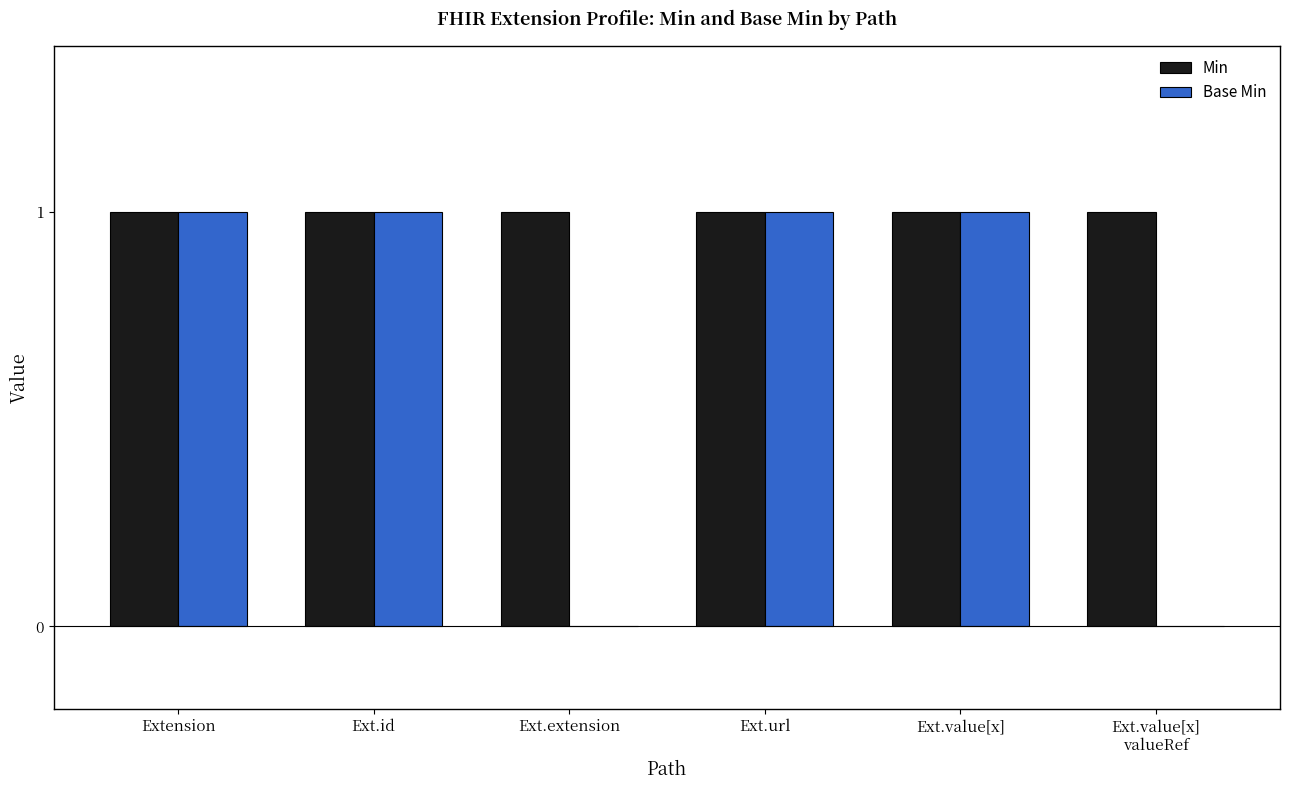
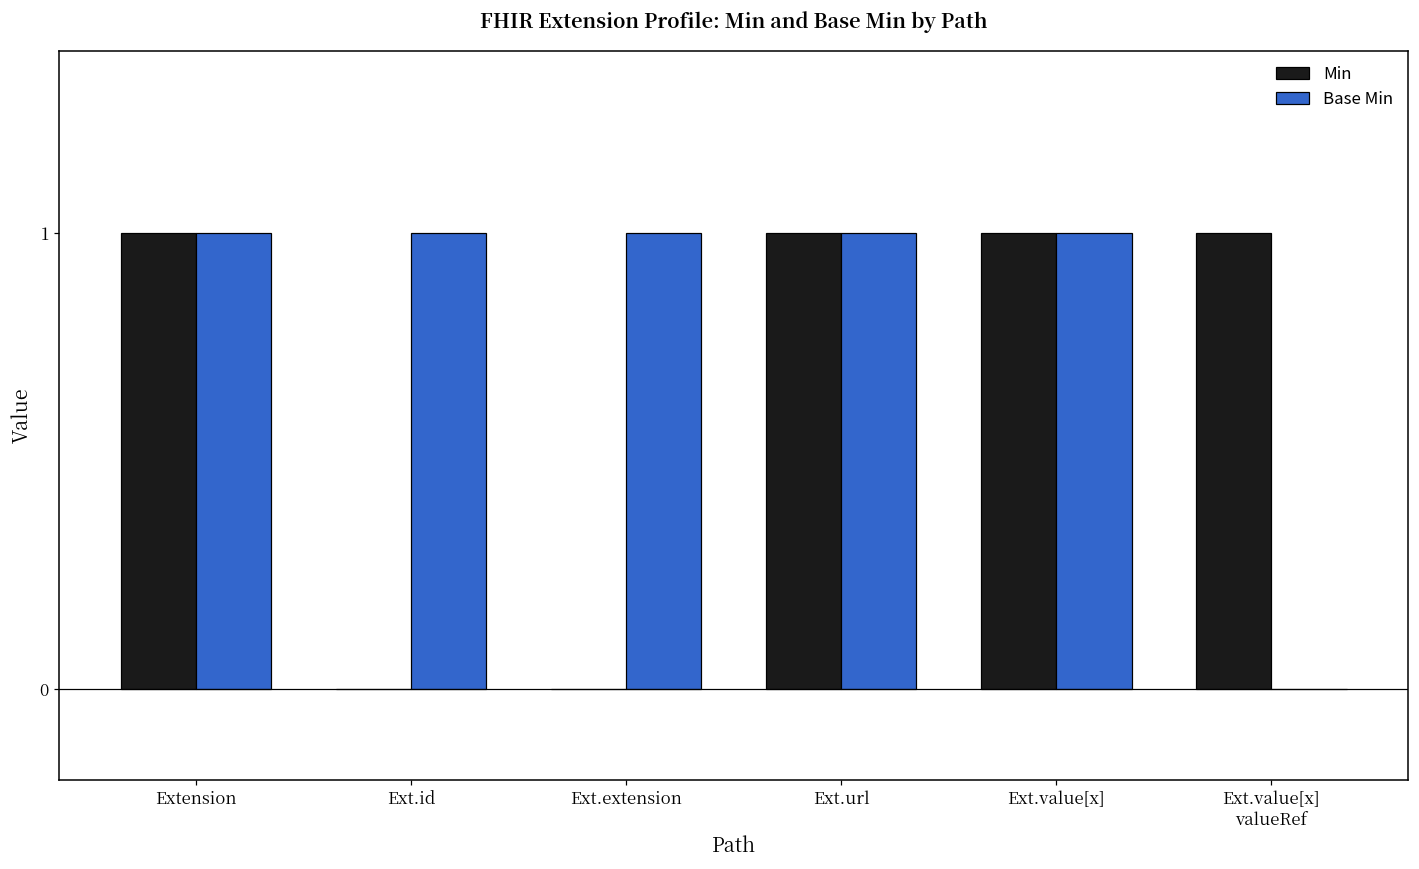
Min, Ext.id: 1 -> 0
Min, Ext.extension: 1 -> 0
Base Min, Ext.extension: 0 -> 1
